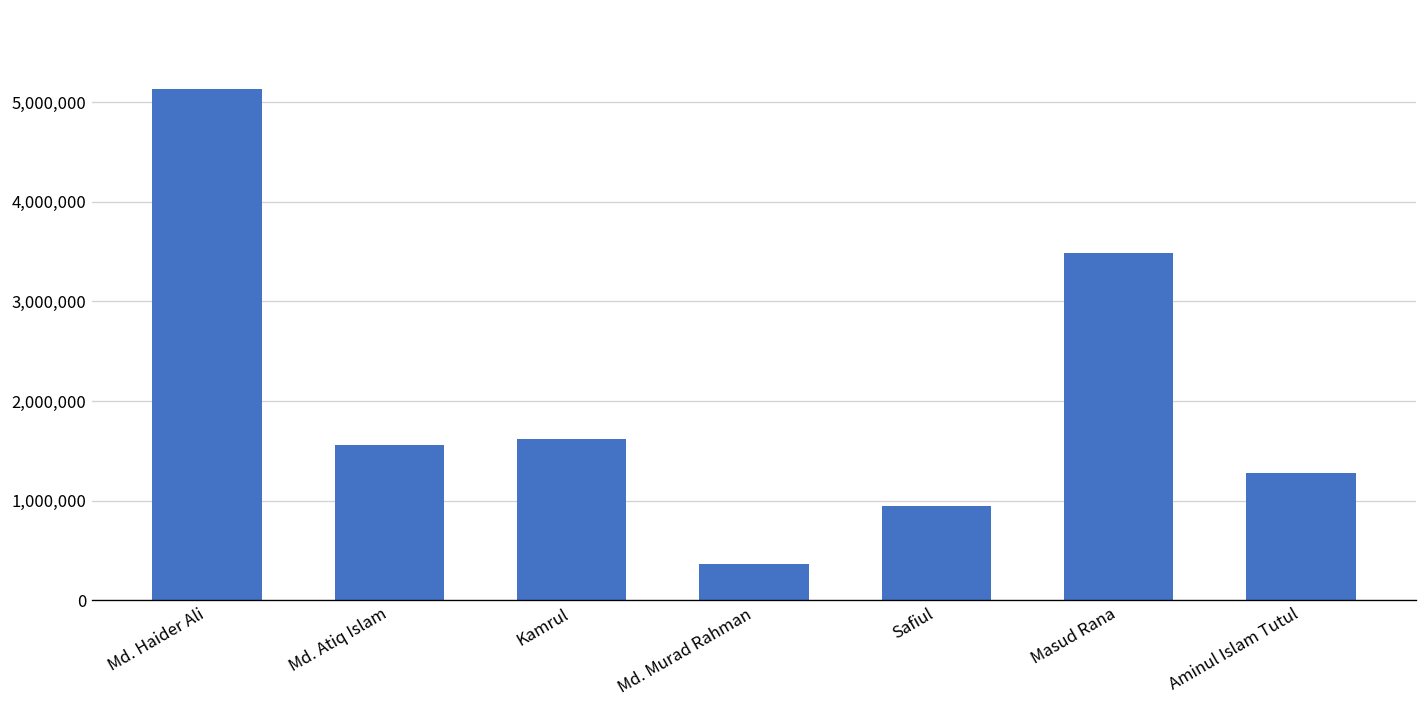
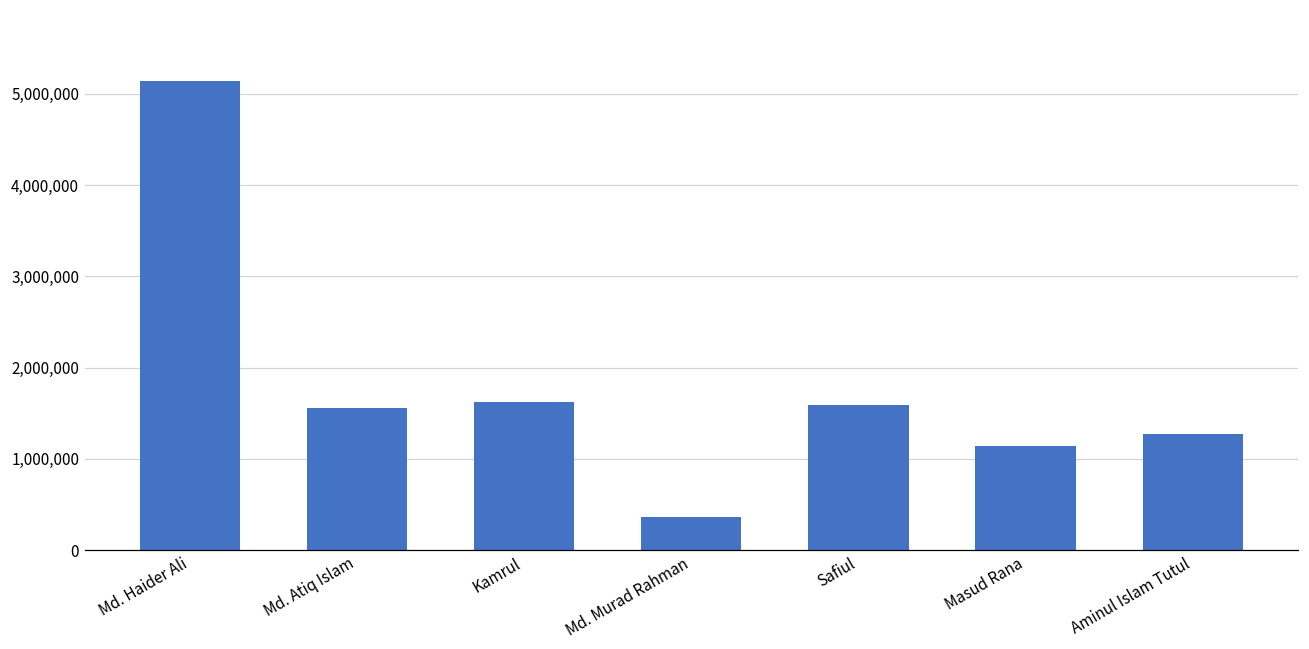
Safiul: 1,000,000 -> 1,600,000
Masud Rana: 3,500,000 -> 1,100,000
